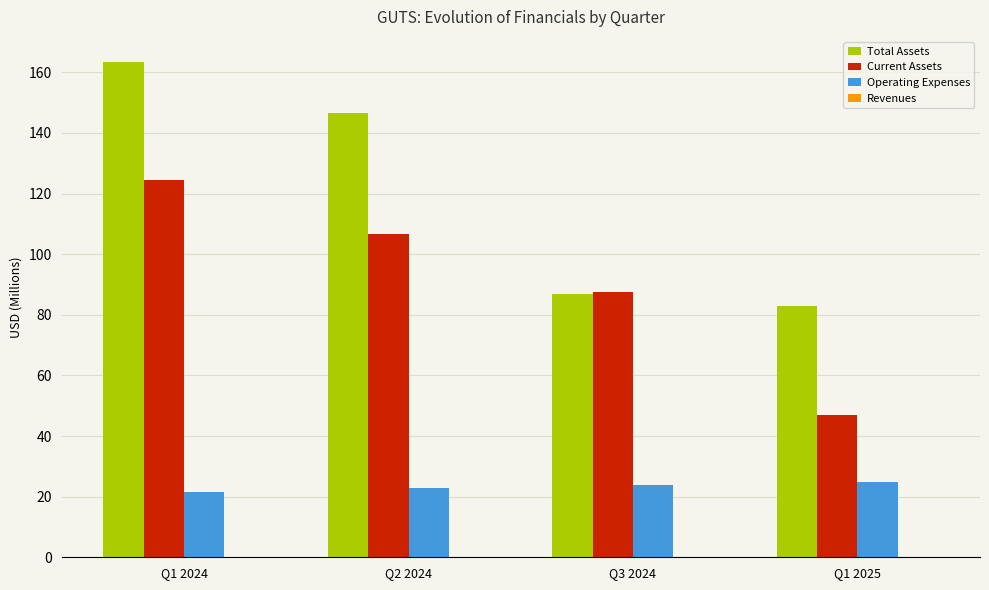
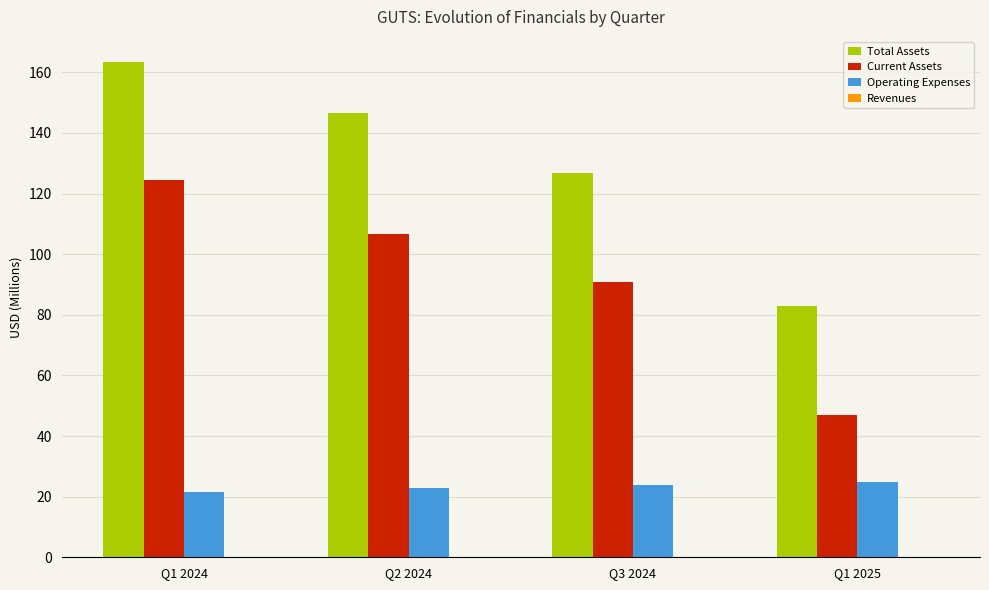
Total Assets, Q3 2024: 87 -> 127
Current Assets, Q3 2024: 88 -> 91
